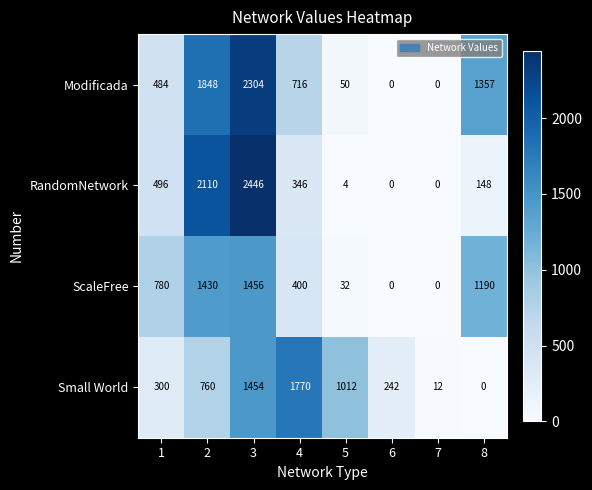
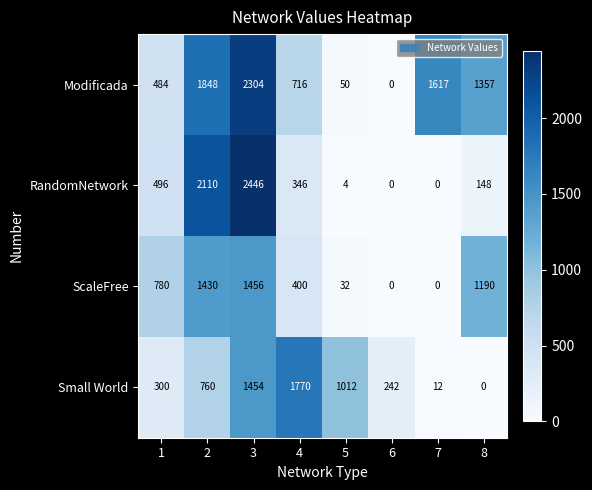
Modificada, 7: 0 -> 1617
